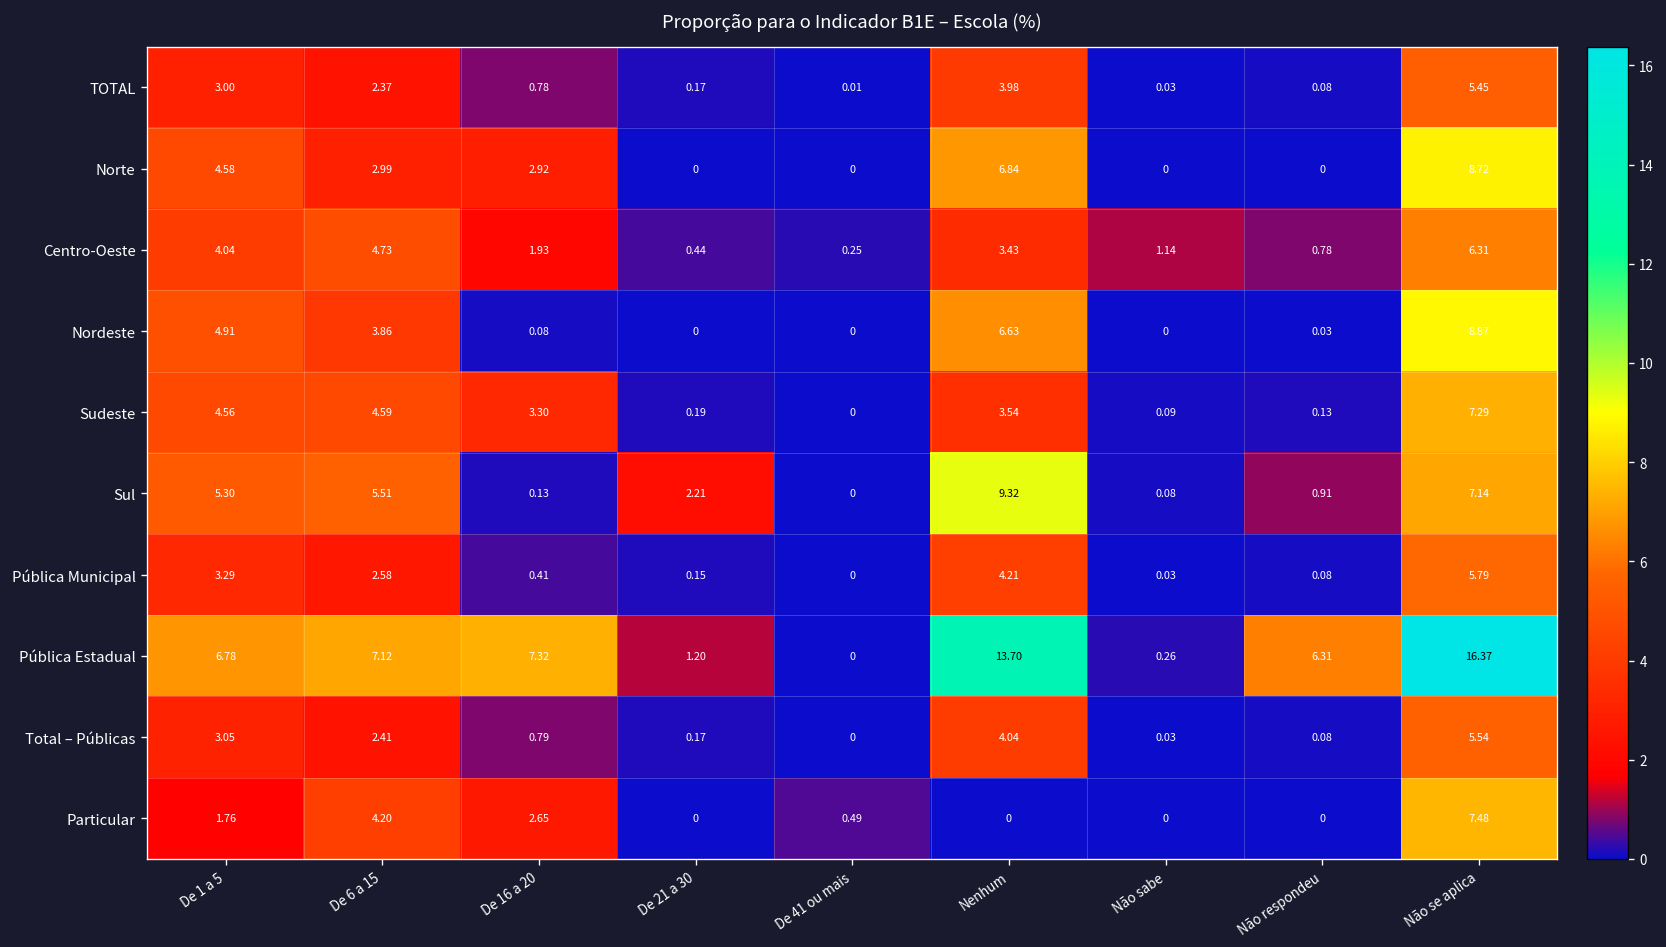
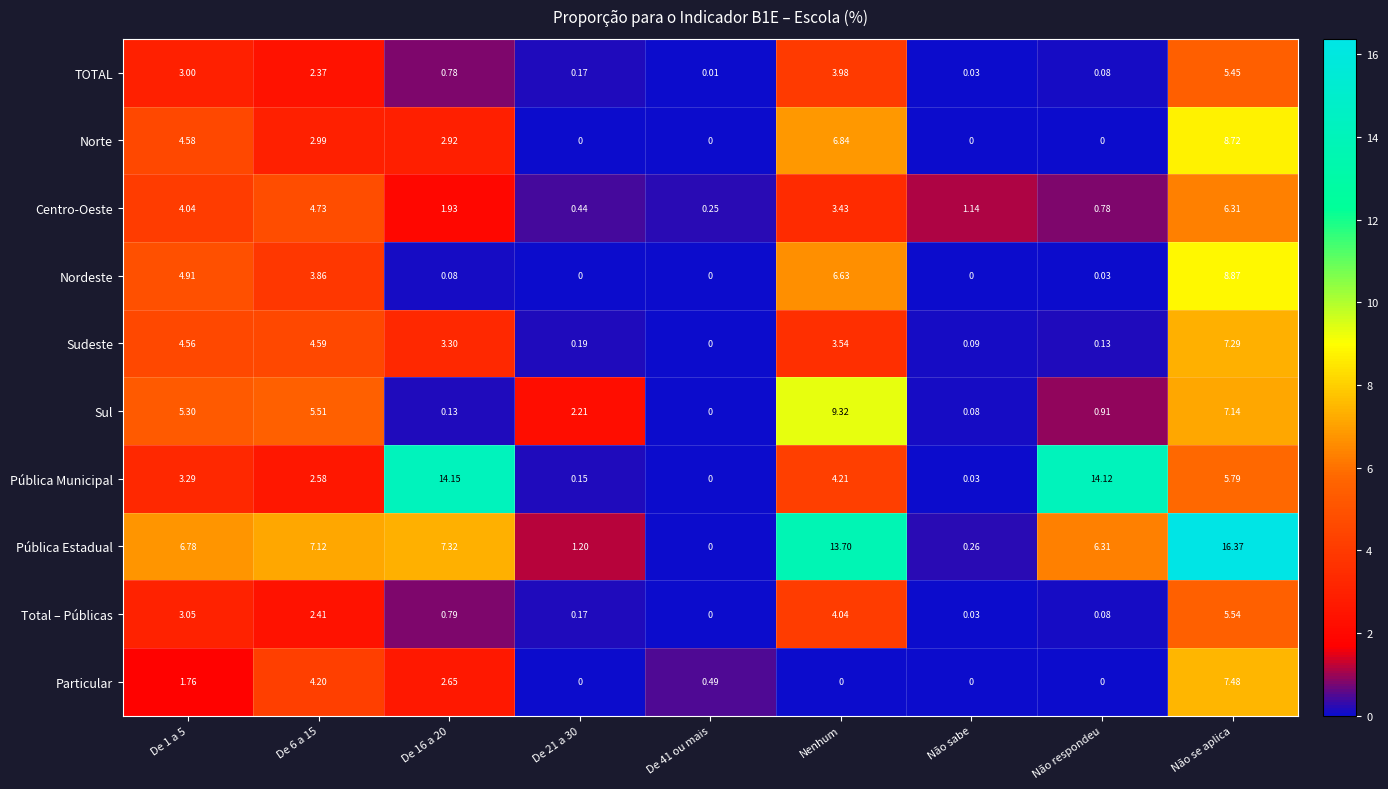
Pública Municipal, De 16 a 20: 0.41 -> 14.15
Pública Municipal, Não respondeu: 0.08 -> 14.12
